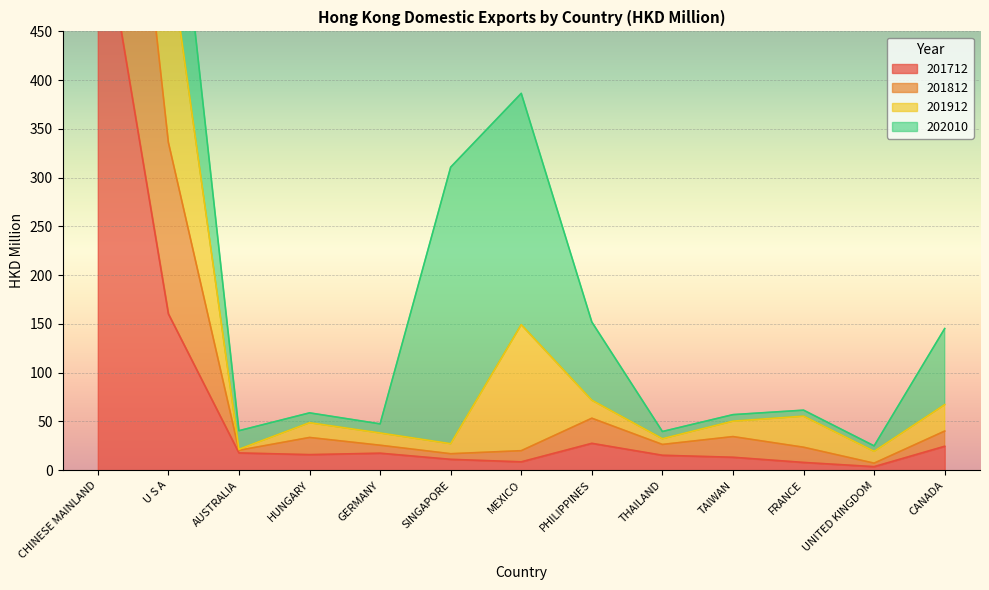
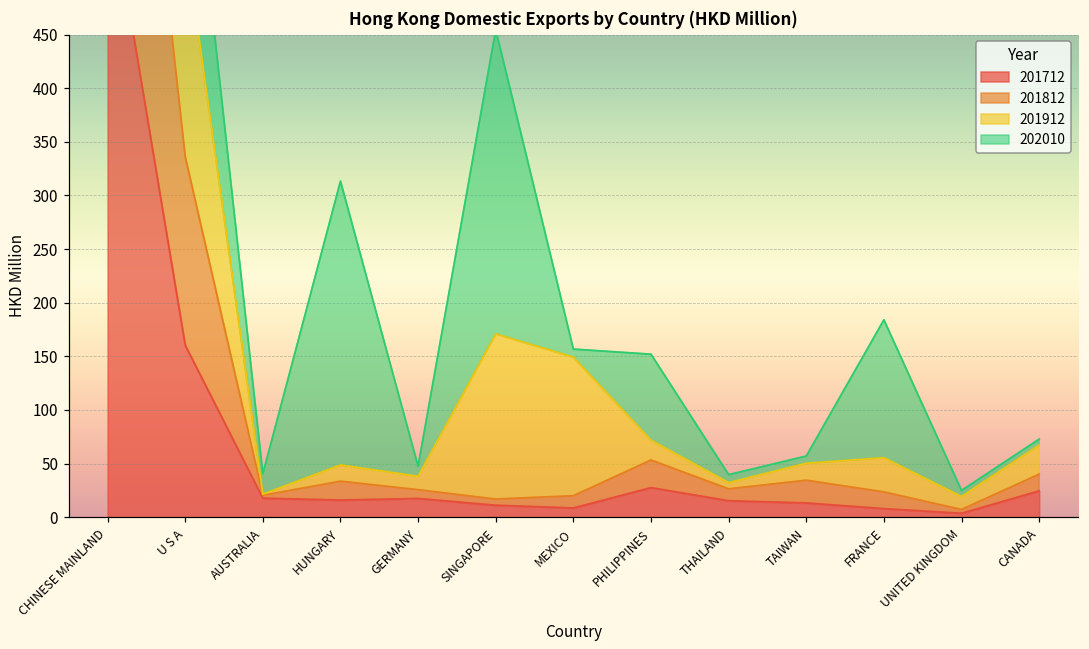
202010, HUNGARY: 10 -> 260
201912, SINGAPORE: 10 -> 150
202010, MEXICO: 240 -> 10
202010, FRANCE: 10 -> 130
202010, CANADA: 80 -> 10
